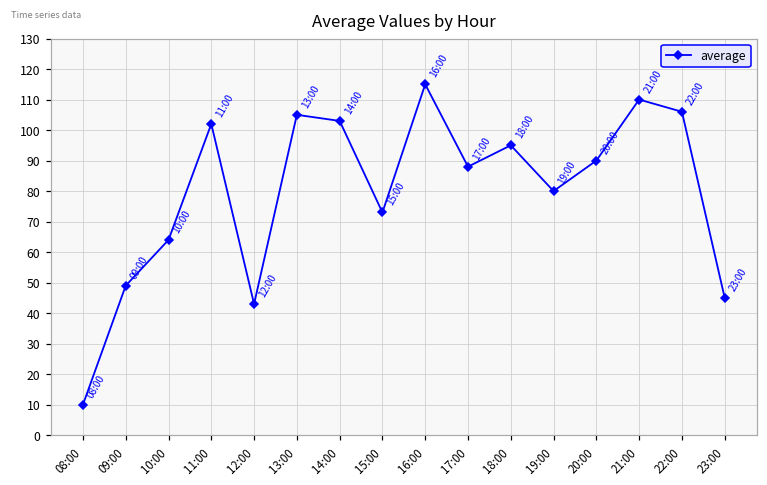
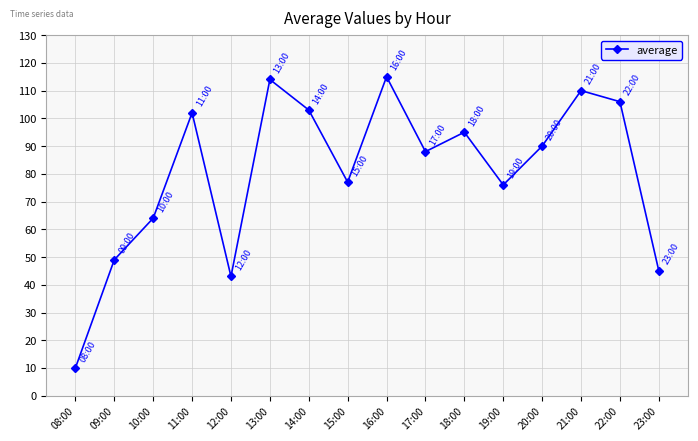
13:00: 105 -> 114
15:00: 73 -> 77
19:00: 80 -> 76
